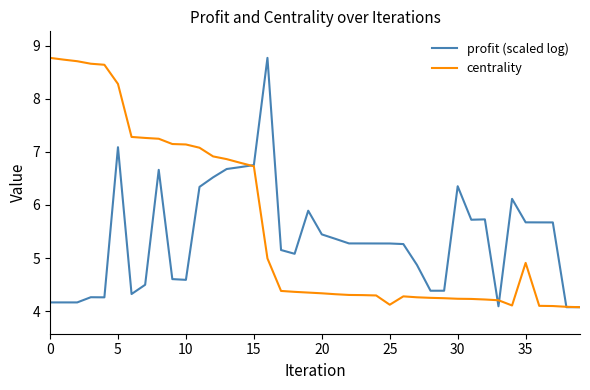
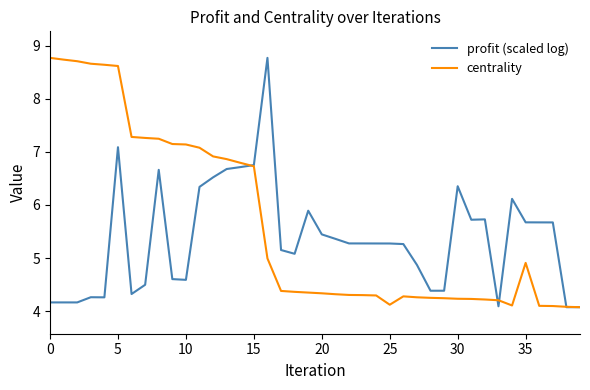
centrality, 5: 8.3 -> 8.6
